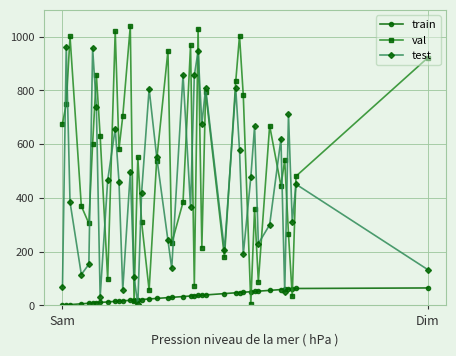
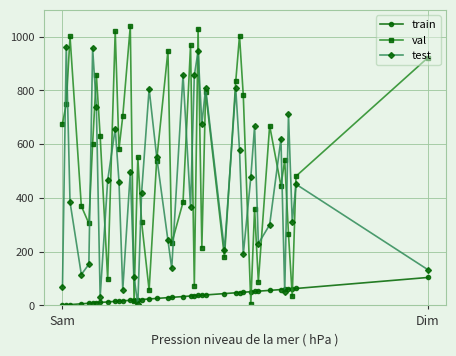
train, Dim: 70 -> 100
